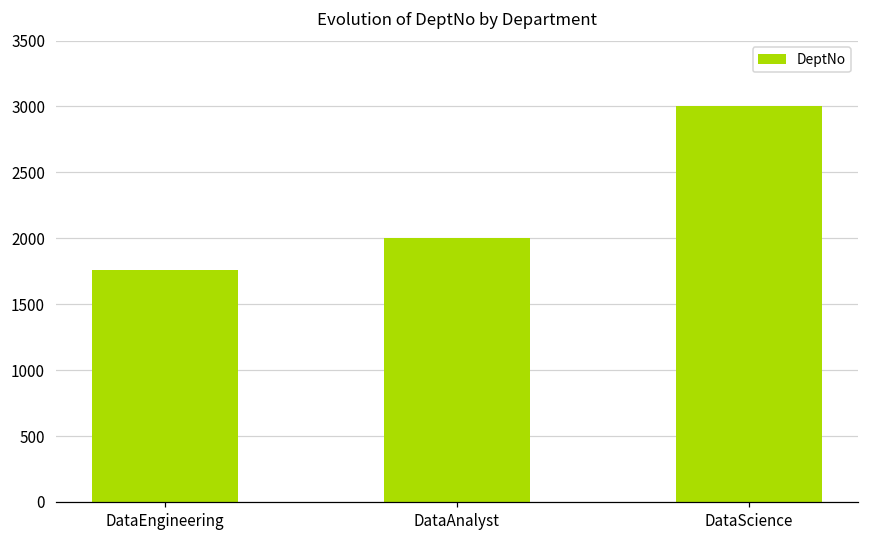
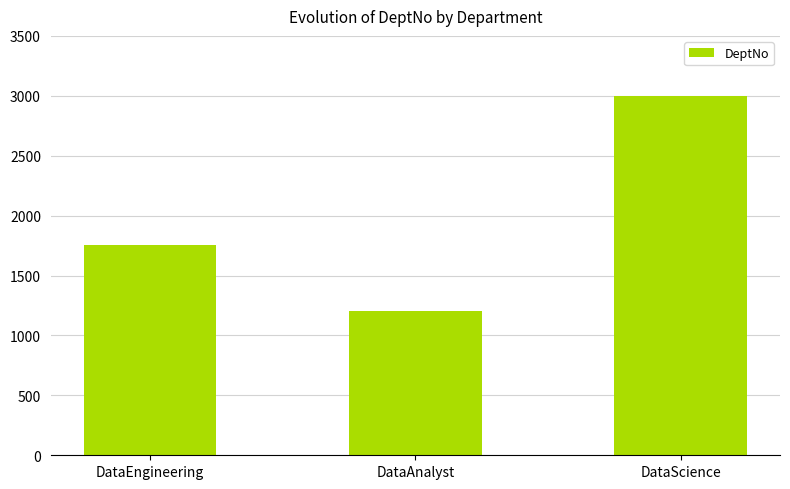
DataAnalyst: 2000 -> 1210
